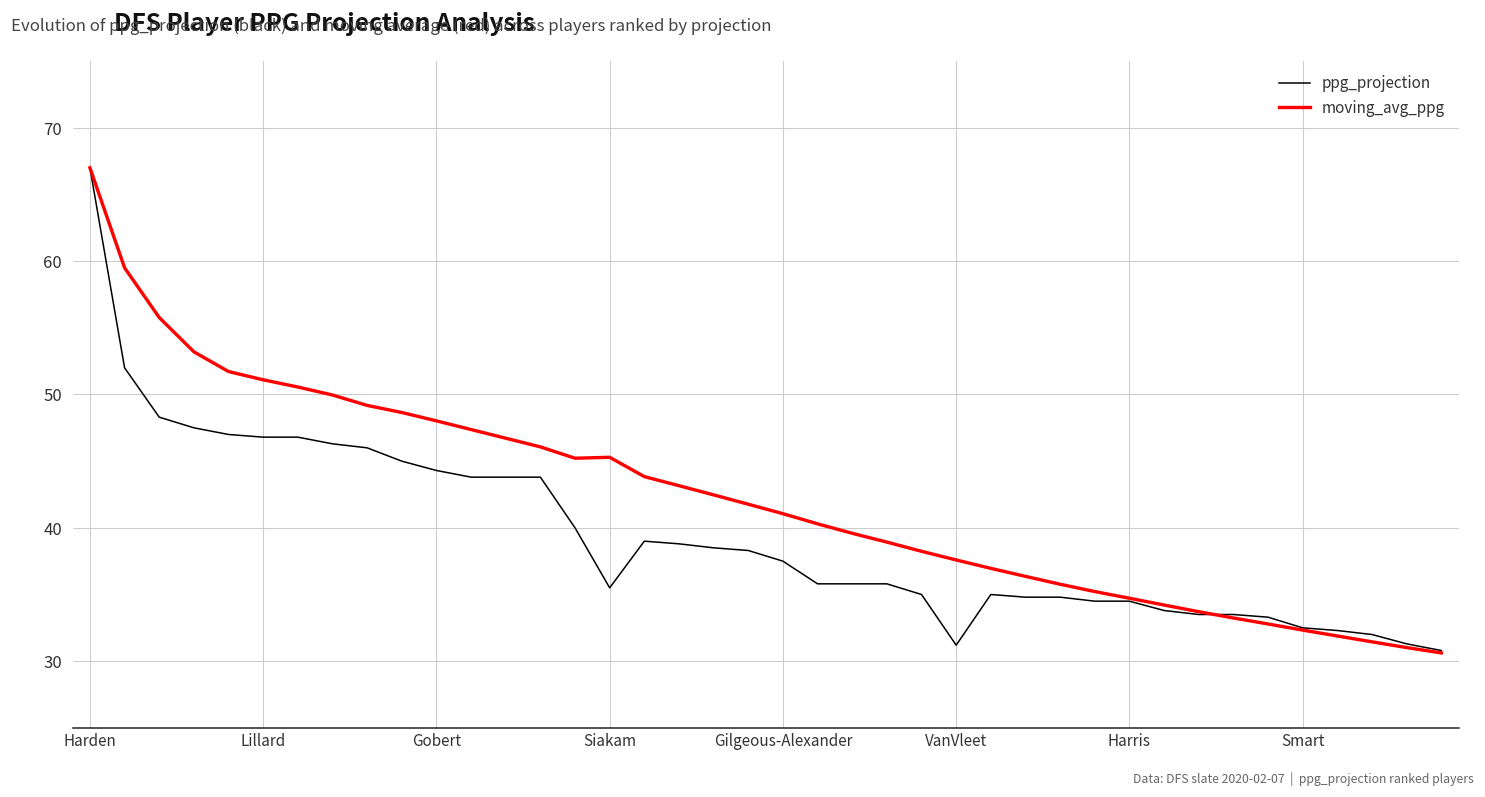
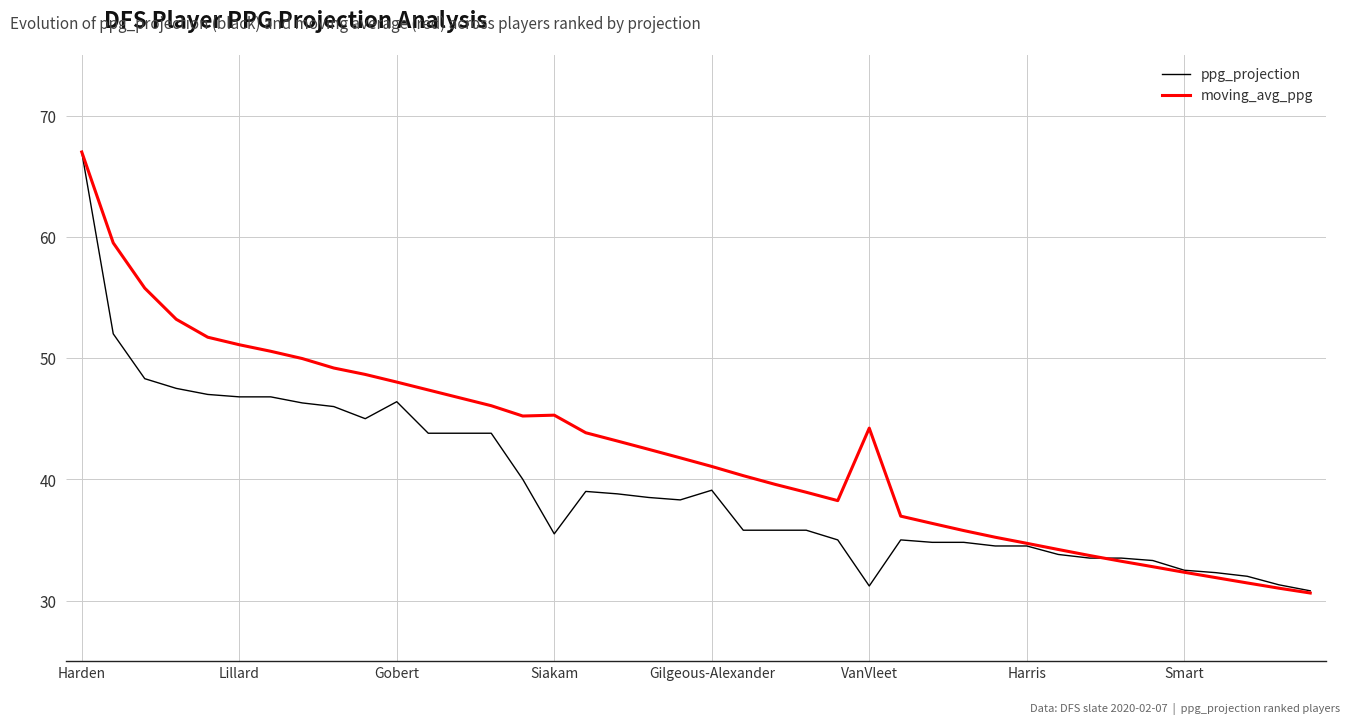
ppg_projection, Gobert: 44.3 -> 46.4
ppg_projection, Gilgeous-Alexander: 37.5 -> 39.1
moving_avg_ppg, VanVleet: 37.6 -> 44.2
